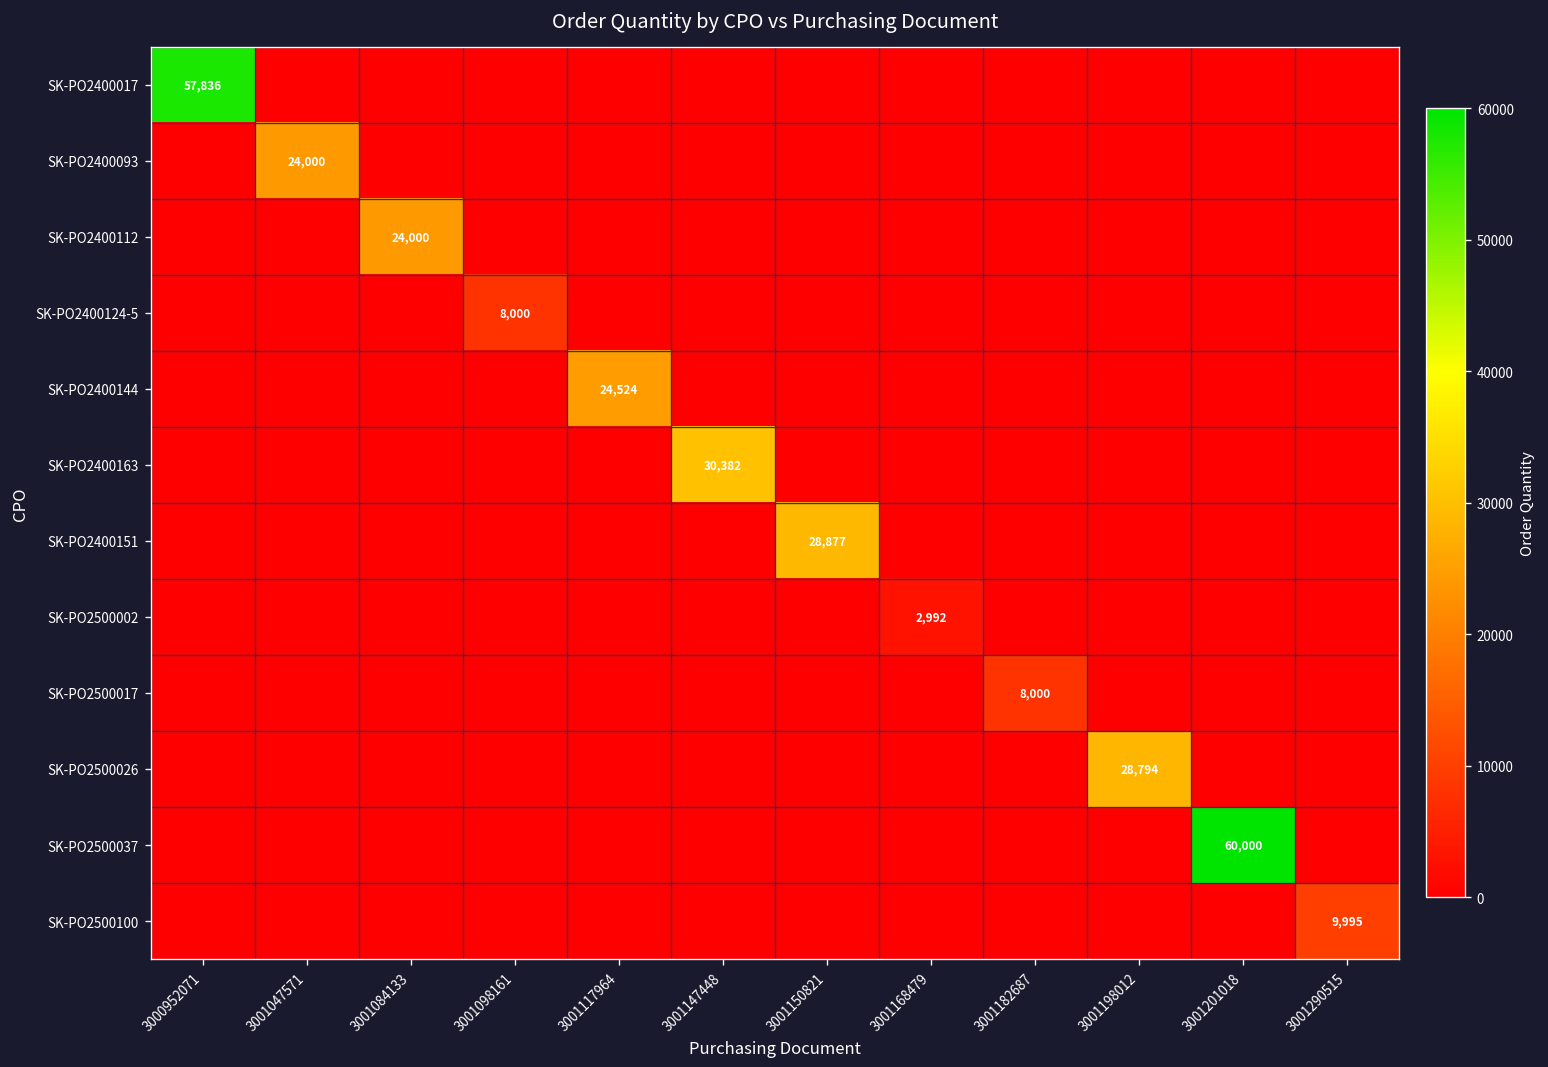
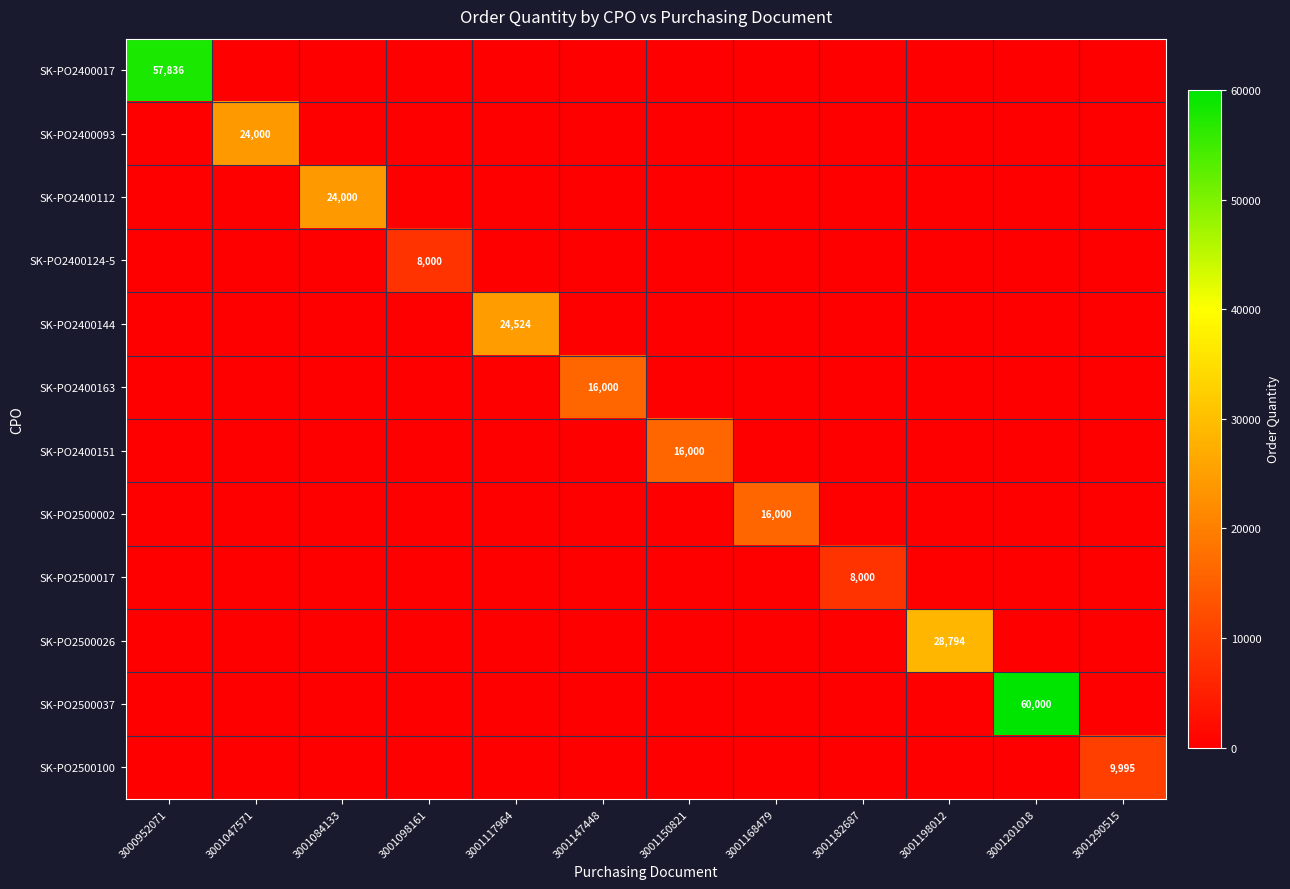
SK-PO2400163, 3001147448: 30,382 -> 16,000
SK-PO2400151, 3001150821: 28,877 -> 16,000
SK-PO2500002, 3001168479: 2,992 -> 16,000
